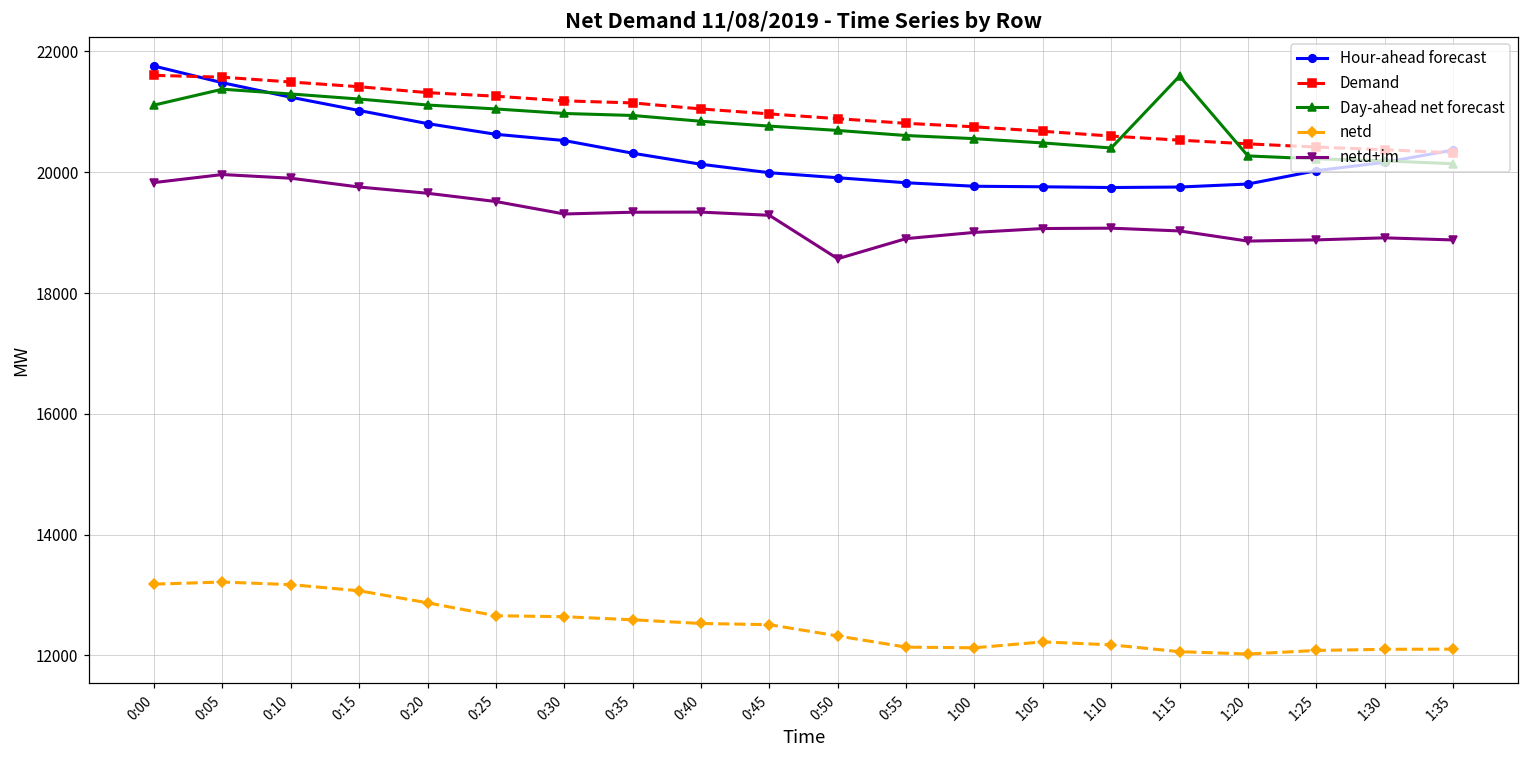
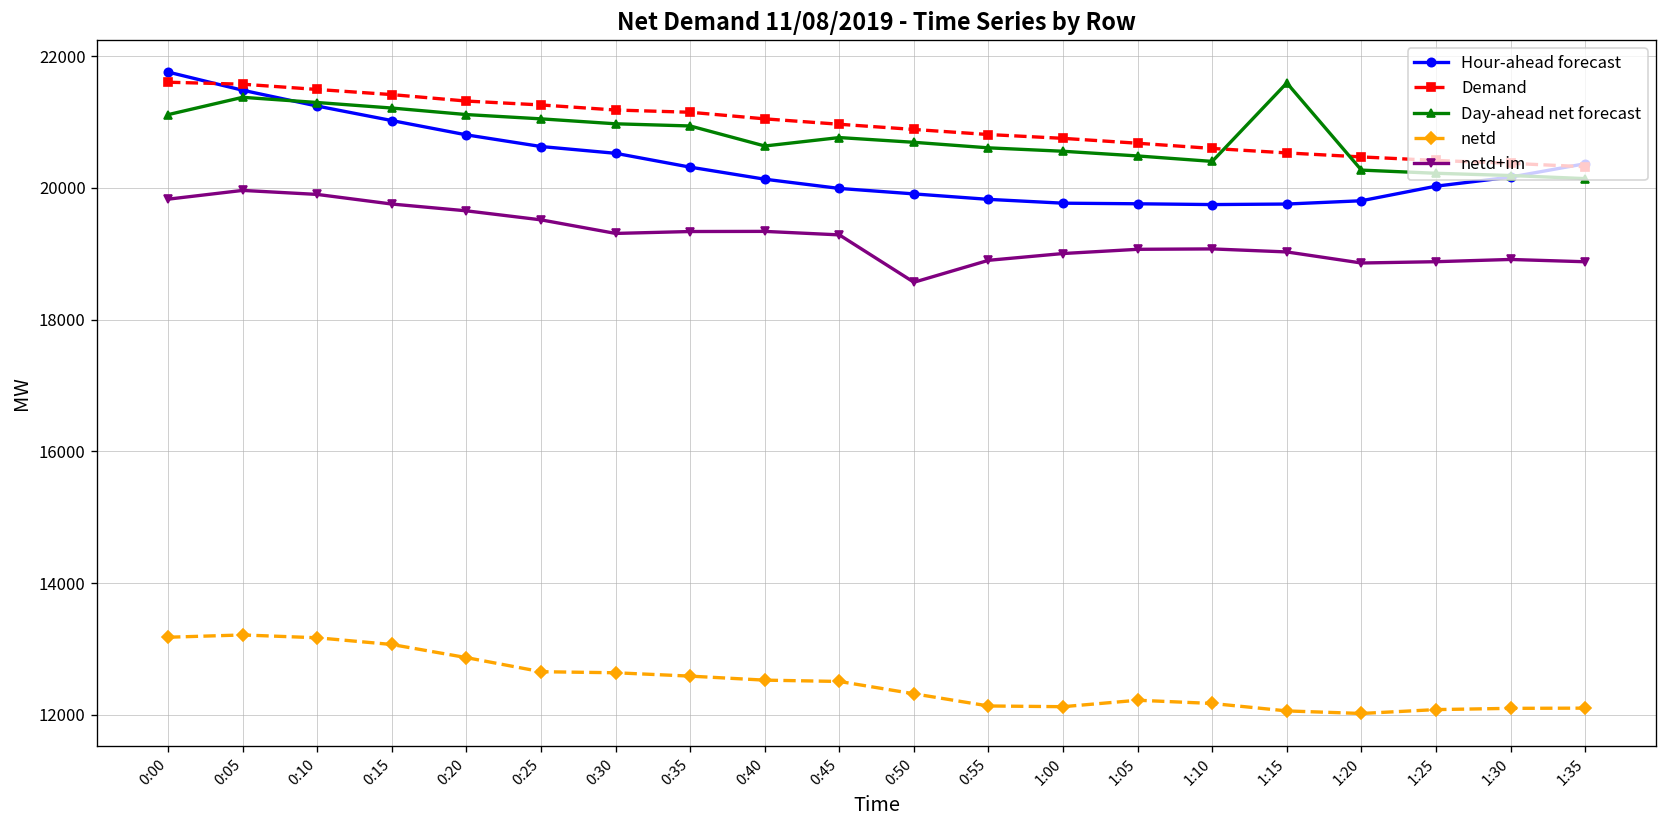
Day-ahead net forecast, 0:40: 20800 -> 20600
